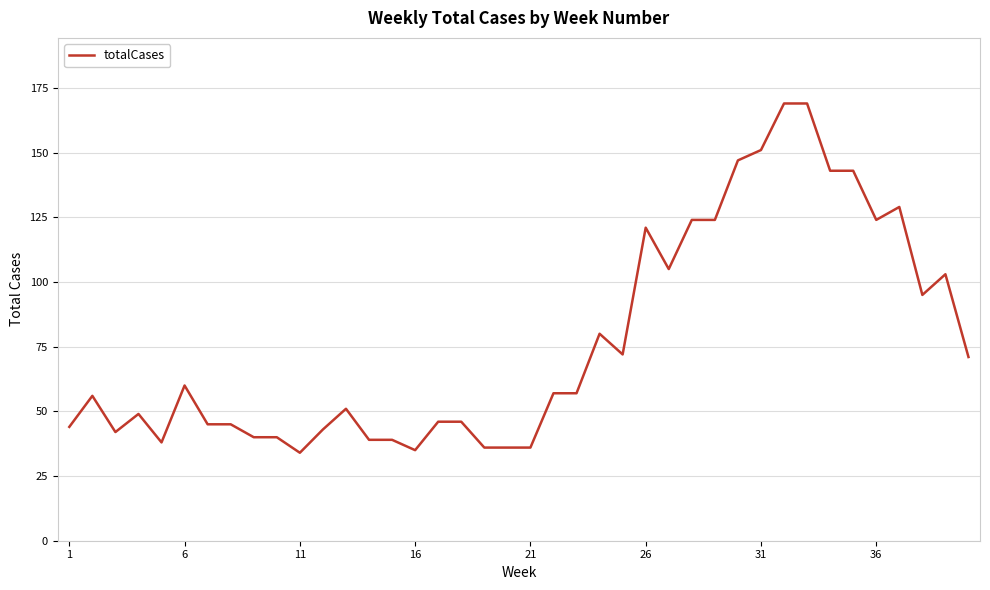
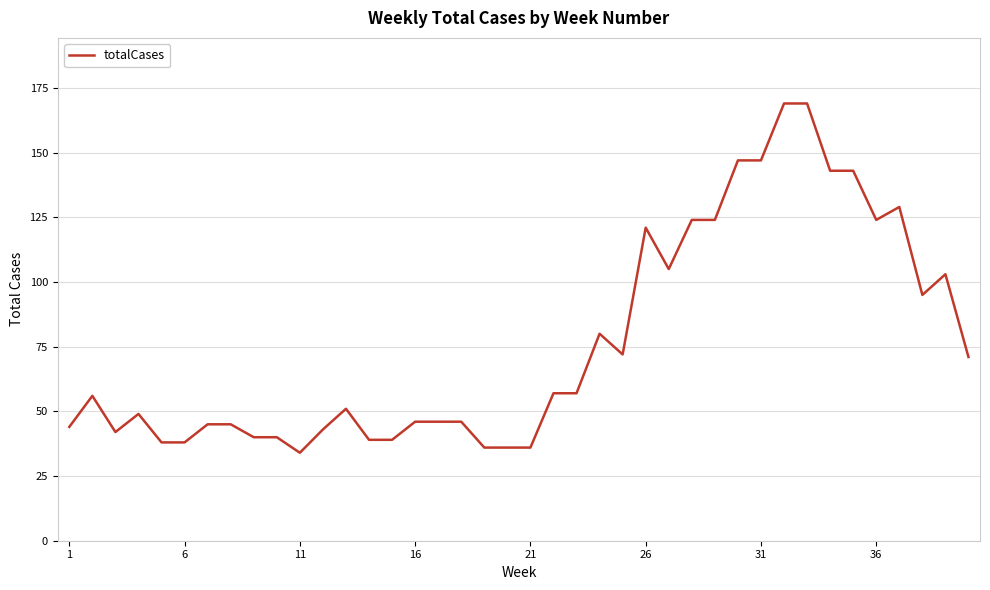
6: 60 -> 38
16: 35 -> 46
31: 151 -> 147
